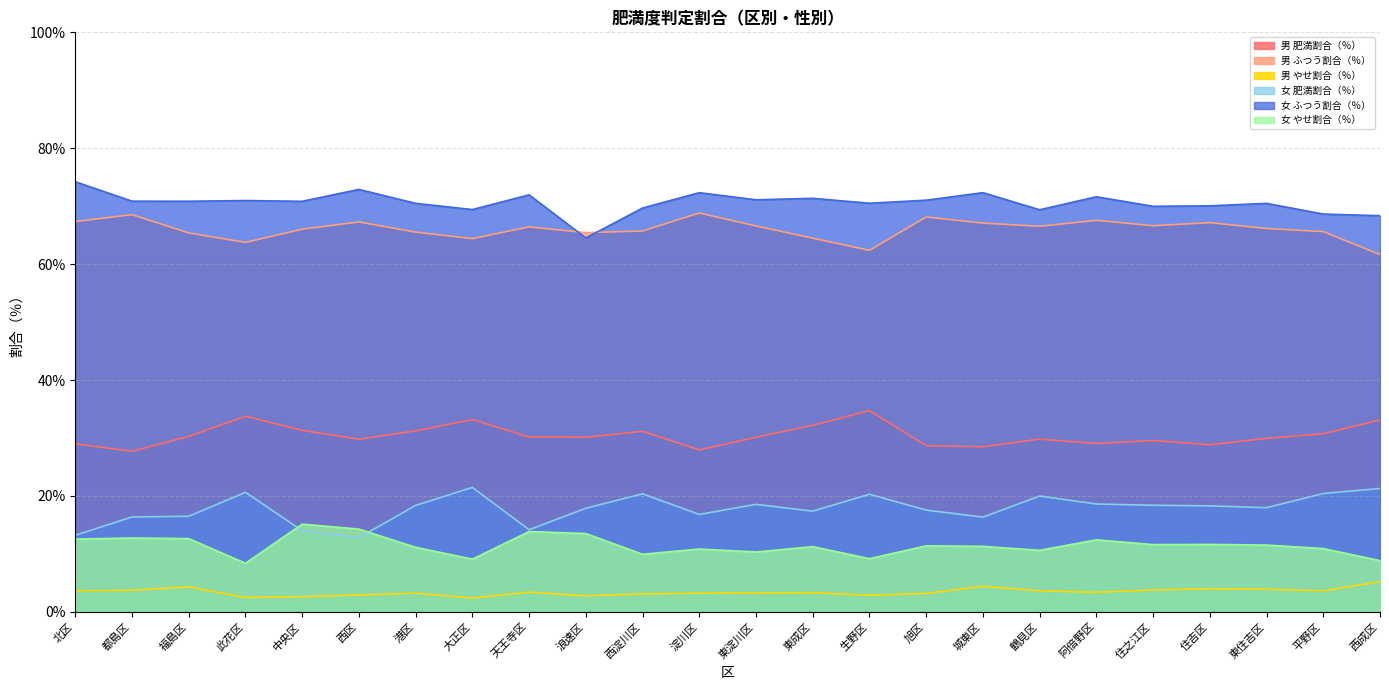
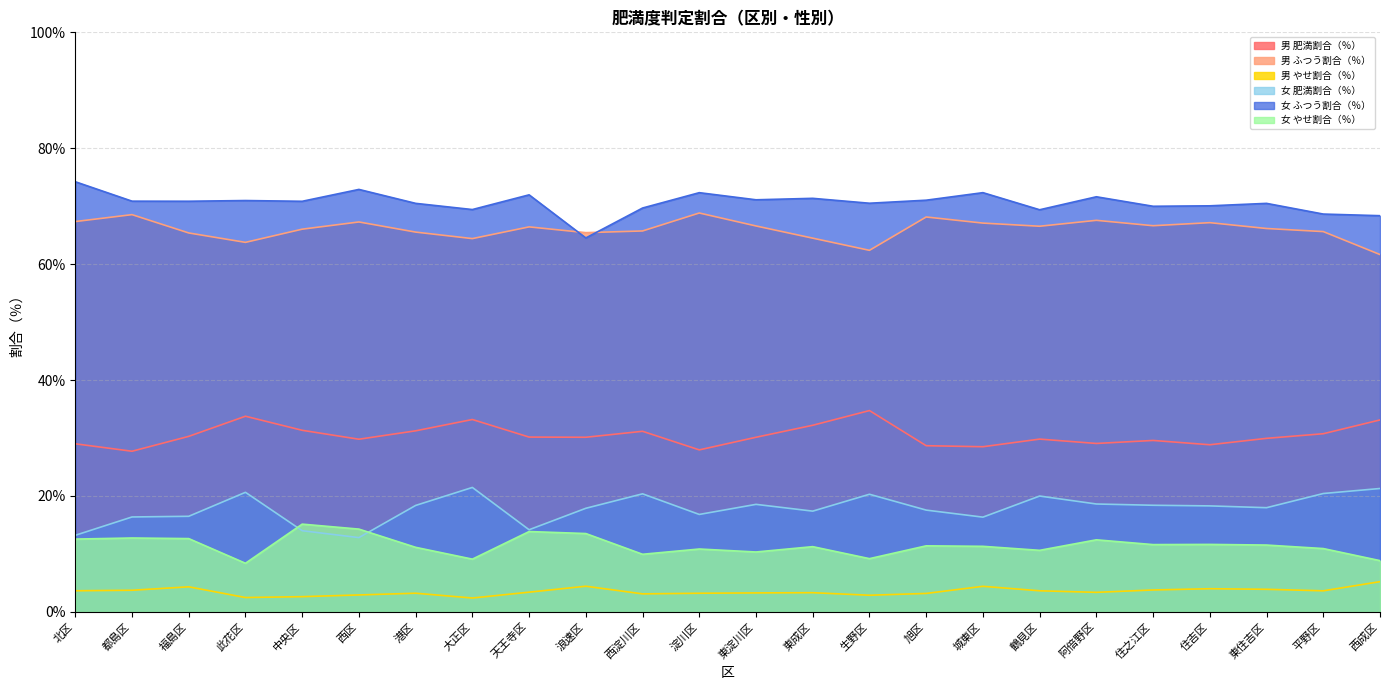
男 やせ割合（％）, 浪速区: 3% -> 4%
